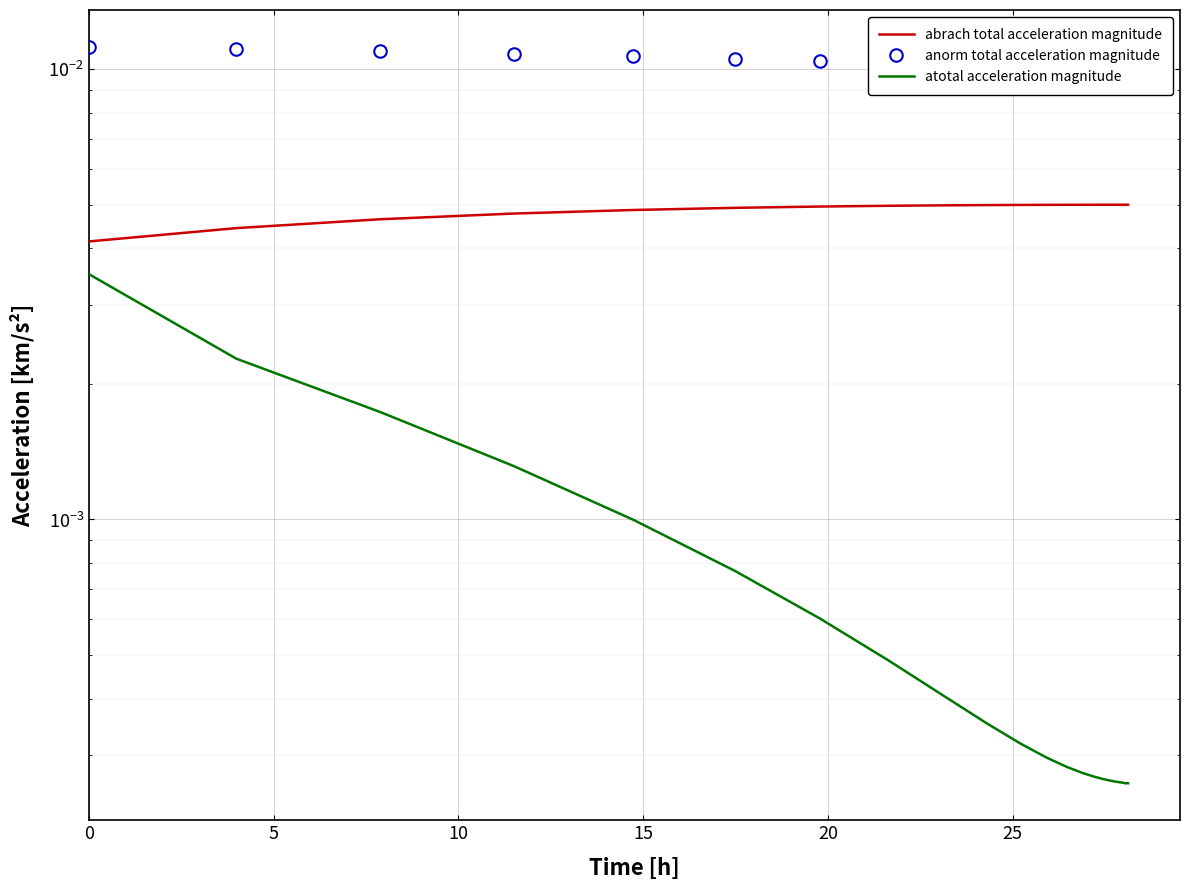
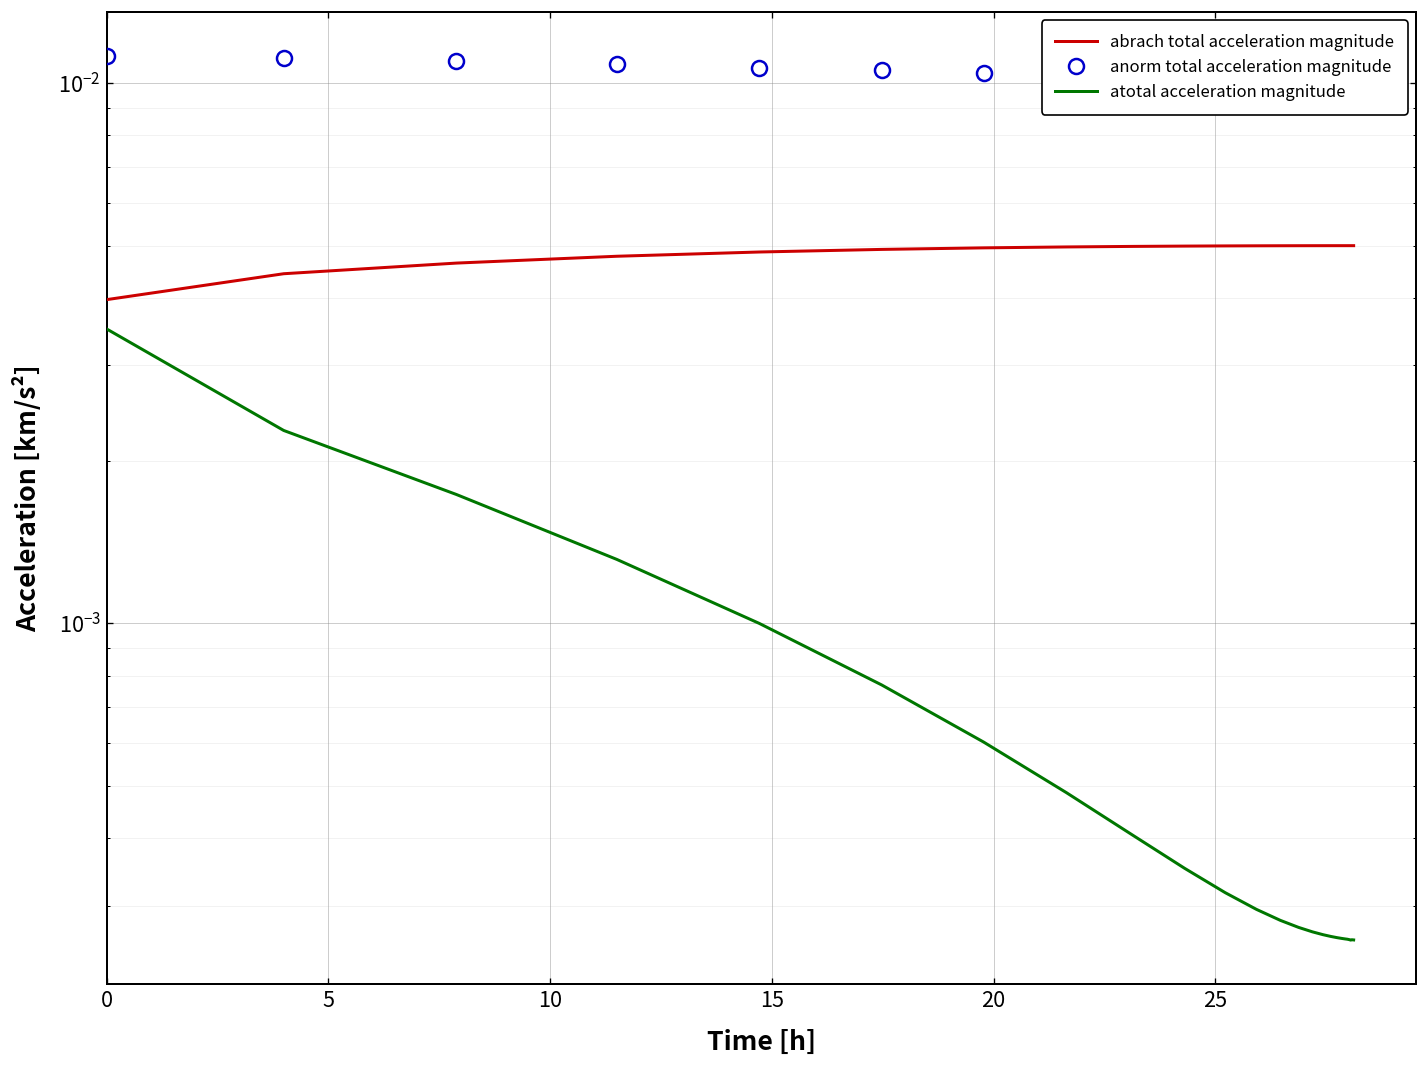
abrach total acceleration magnitude, 0: 0.0041 -> 0.0040
